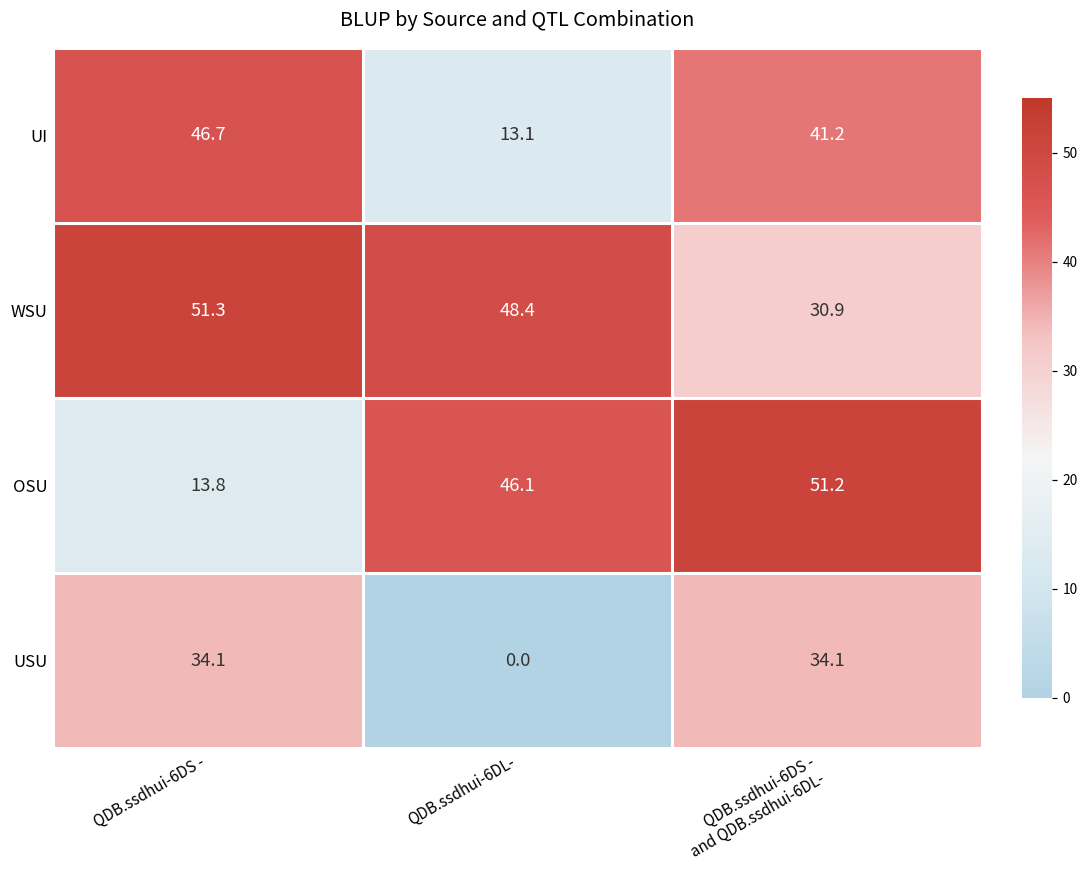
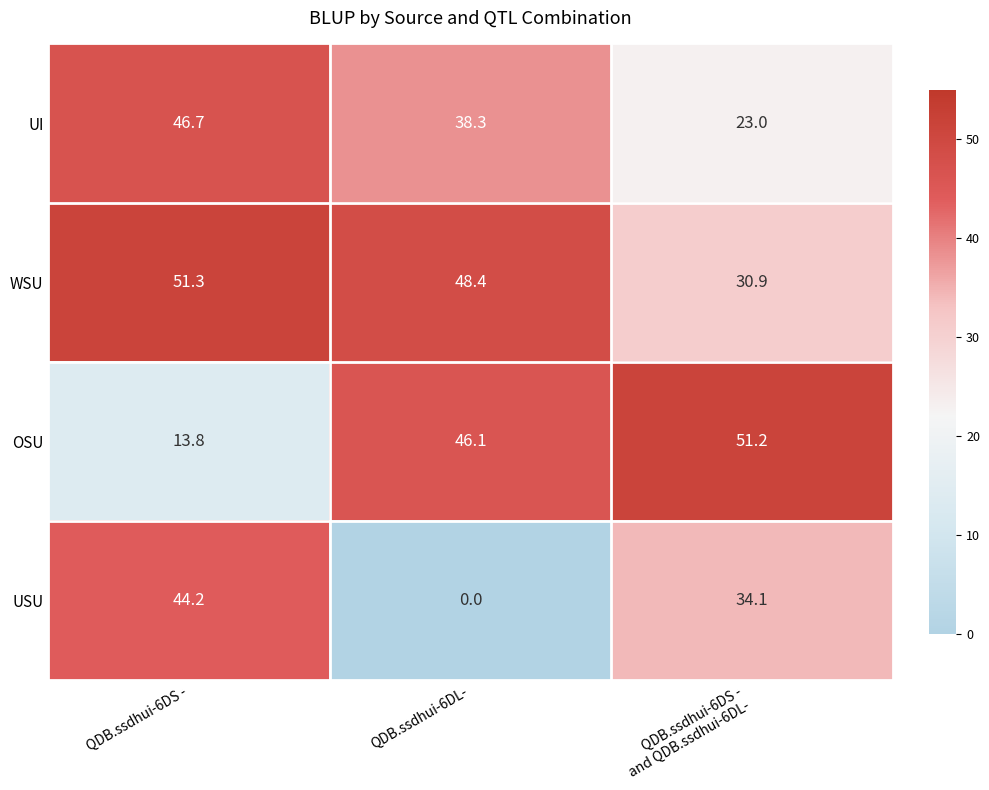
UI, QDB.ssdhui-6DL-: 13.1 -> 38.3
UI, QDB.ssdhui-6DS - and QDB.ssdhui-6DL-: 41.2 -> 23.0
USU, QDB.ssdhui-6DS -: 34.1 -> 44.2
